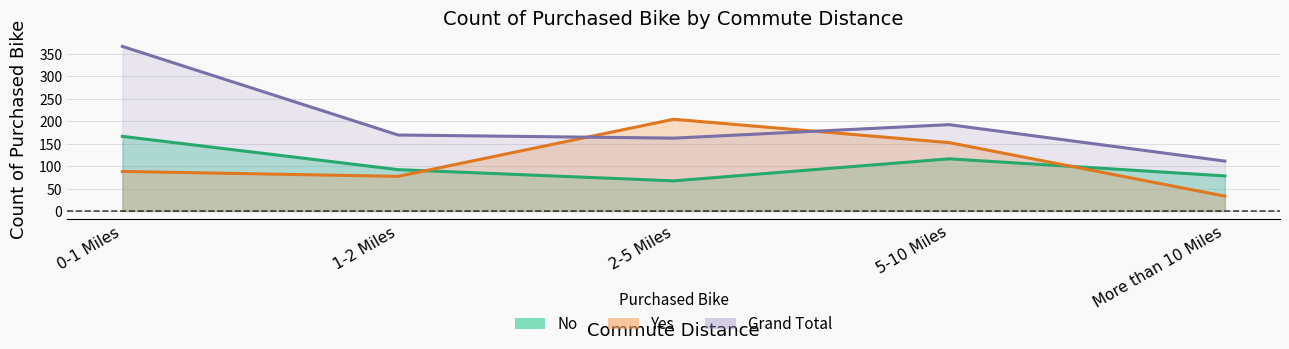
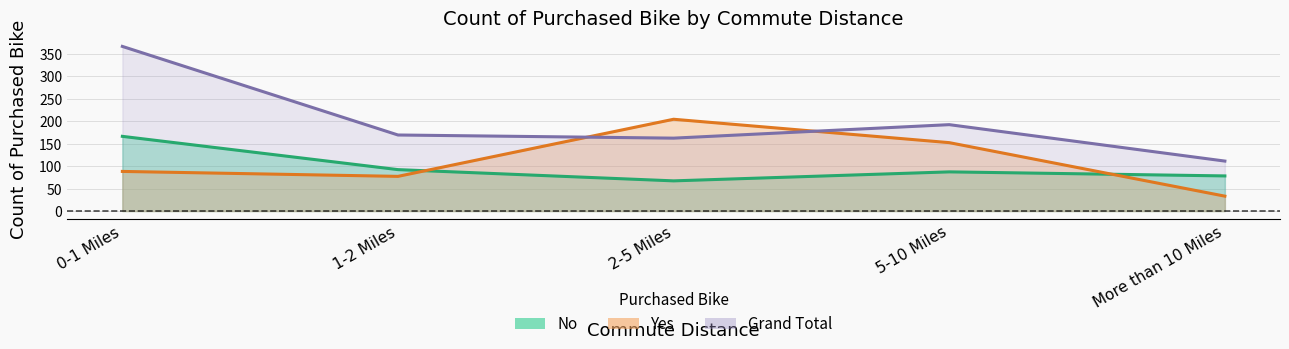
No, 5-10 Miles: 120 -> 90
